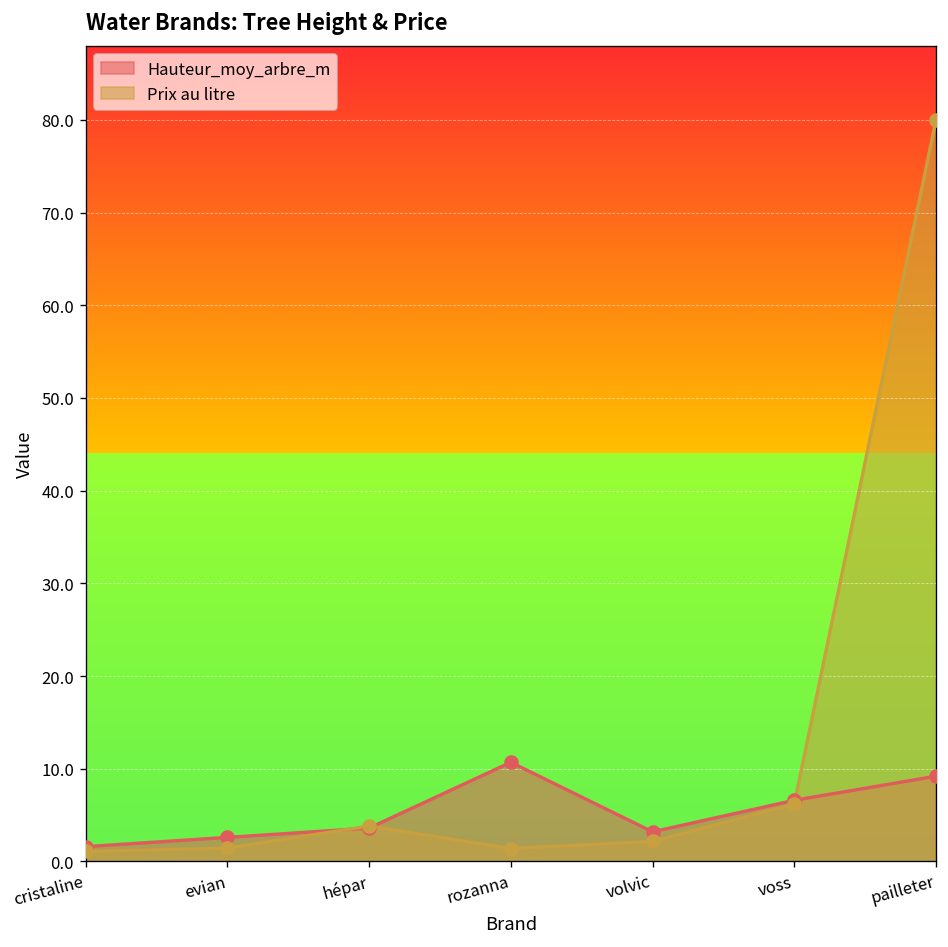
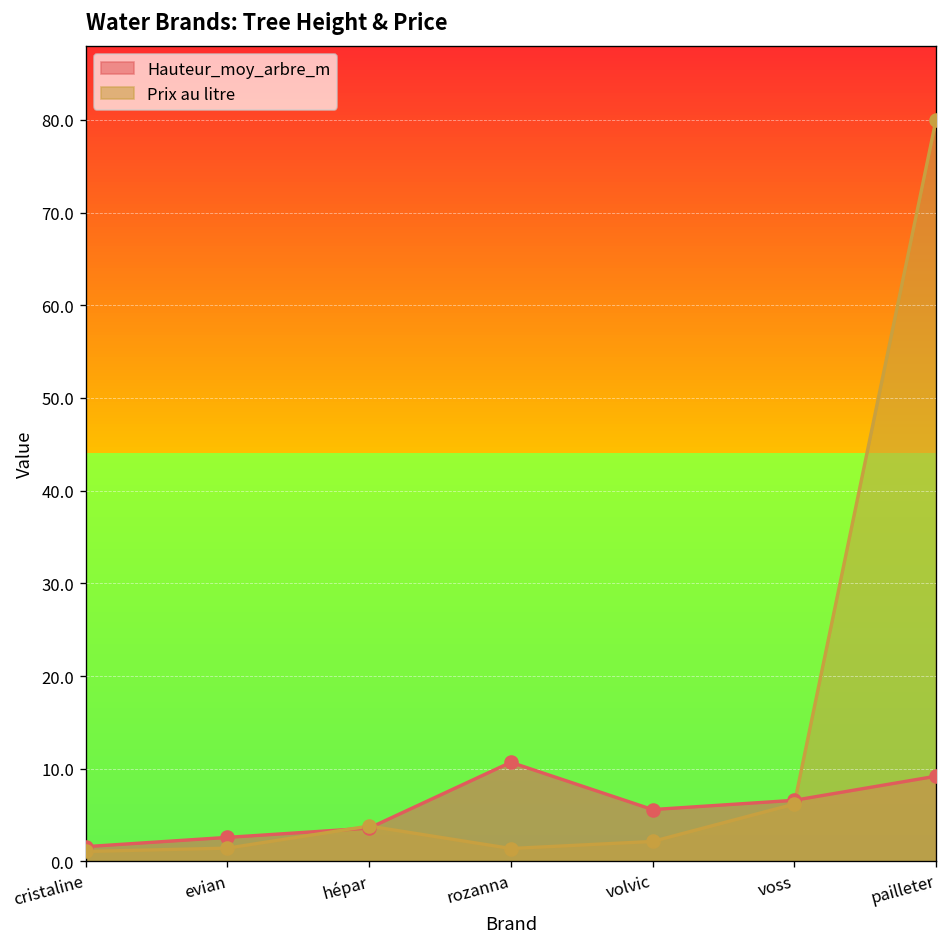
Hauteur_moy_arbre_m, volvic: 3 -> 6
